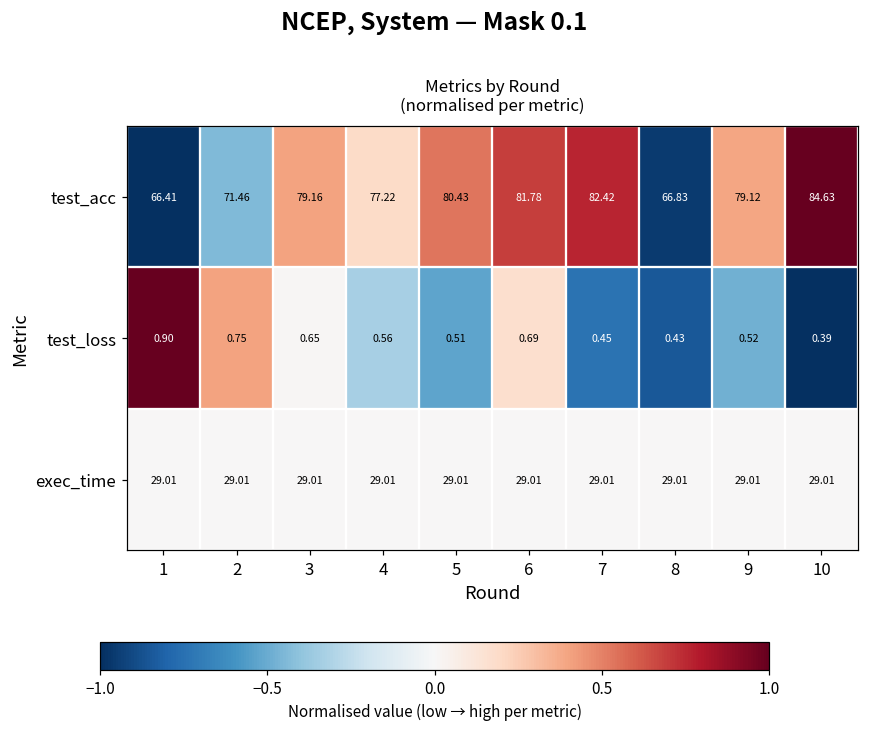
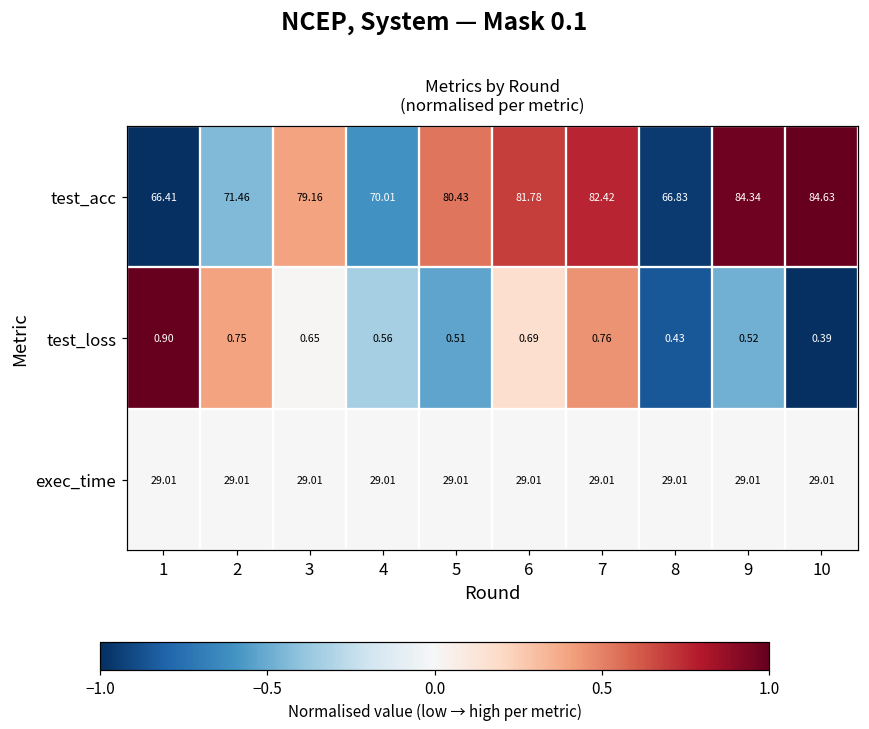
test_acc, 4: 77.22 -> 70.01
test_acc, 9: 79.12 -> 84.34
test_loss, 7: 0.45 -> 0.76
